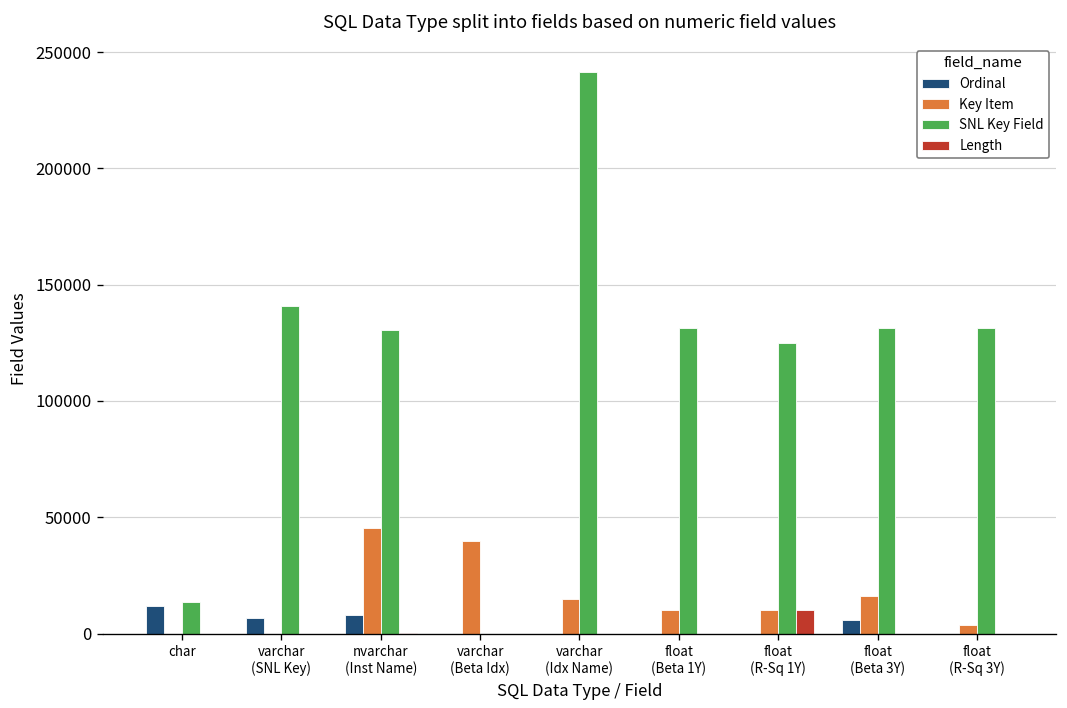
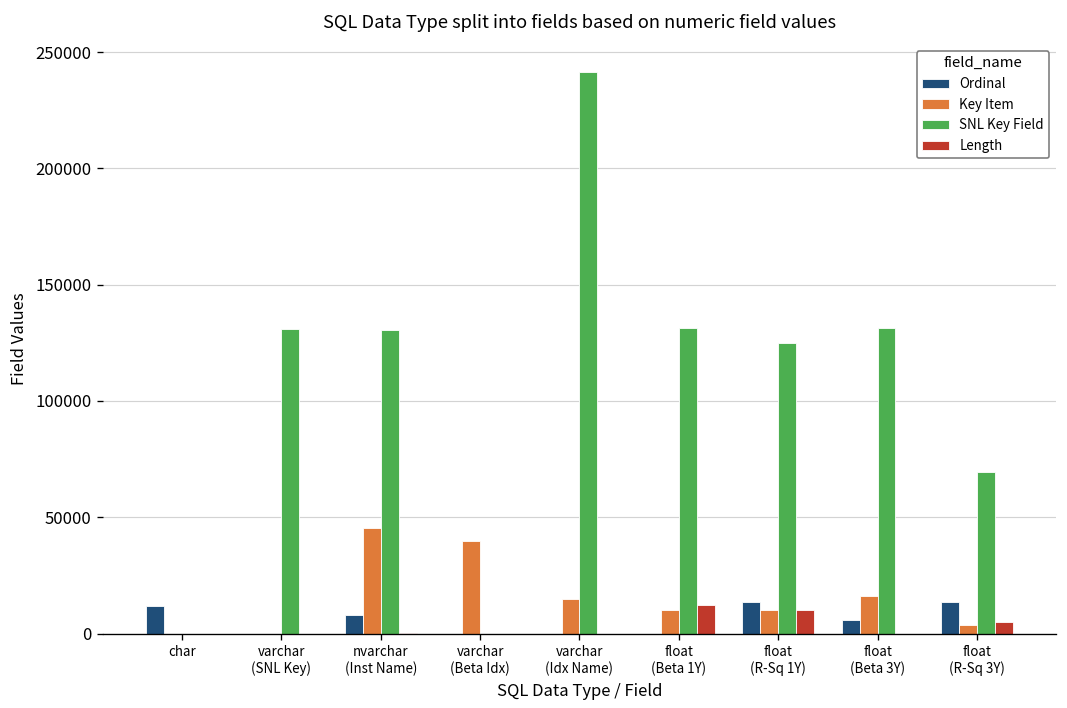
SNL Key Field, char: 13000 -> 0
Ordinal, varchar (SNL Key): 7000 -> 0
SNL Key Field, varchar (SNL Key): 141000 -> 131000
Length, float (Beta 1Y): 0 -> 12000
Ordinal, float (R-Sq 1Y): 0 -> 13000
Ordinal, float (R-Sq 3Y): 0 -> 14000
SNL Key Field, float (R-Sq 3Y): 132000 -> 70000
Length, float (R-Sq 3Y): 0 -> 5000
